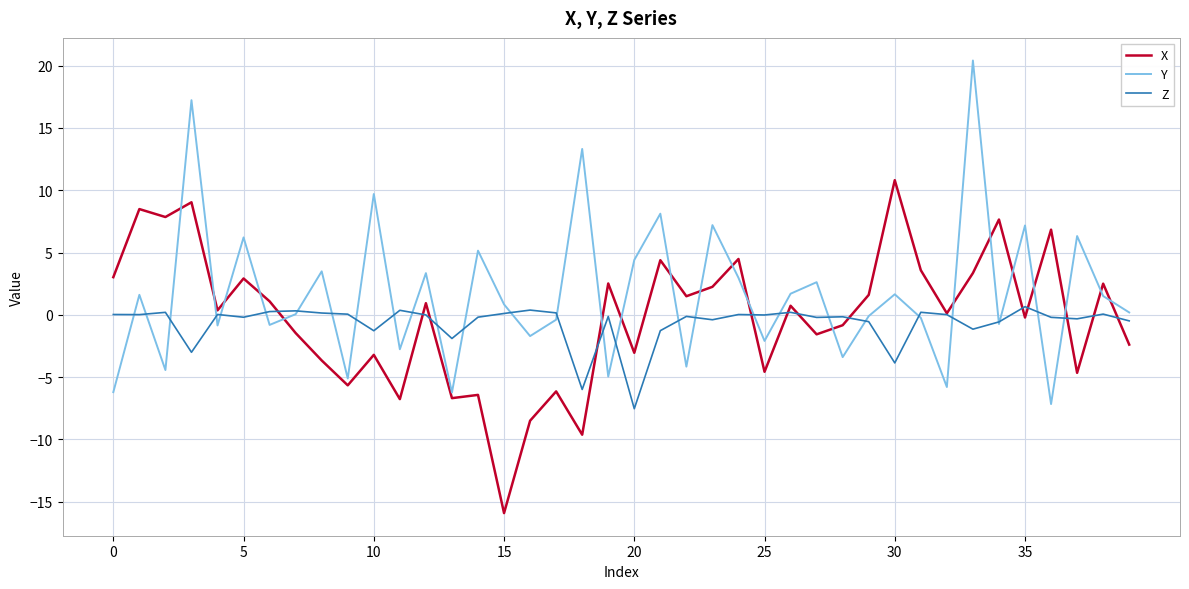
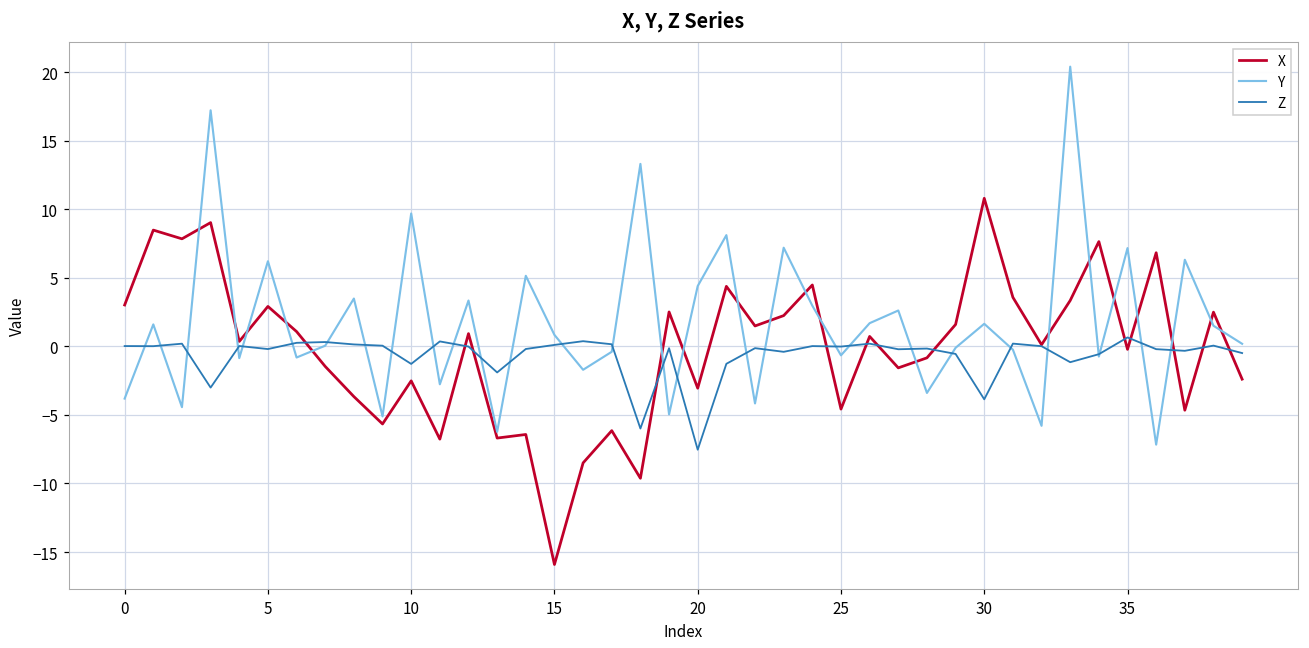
Y, 0: -6.2 -> -3.8
X, 10: -3.2 -> -2.5
Y, 25: -2.1 -> -0.6
